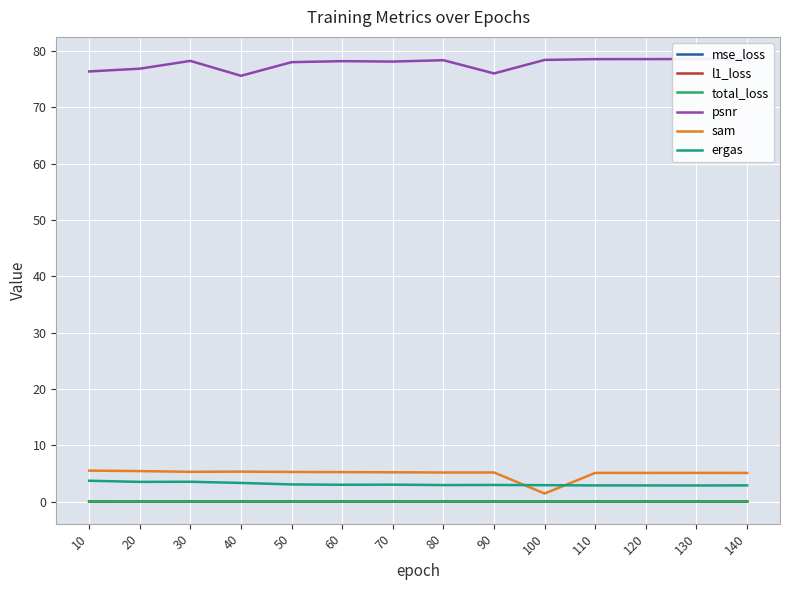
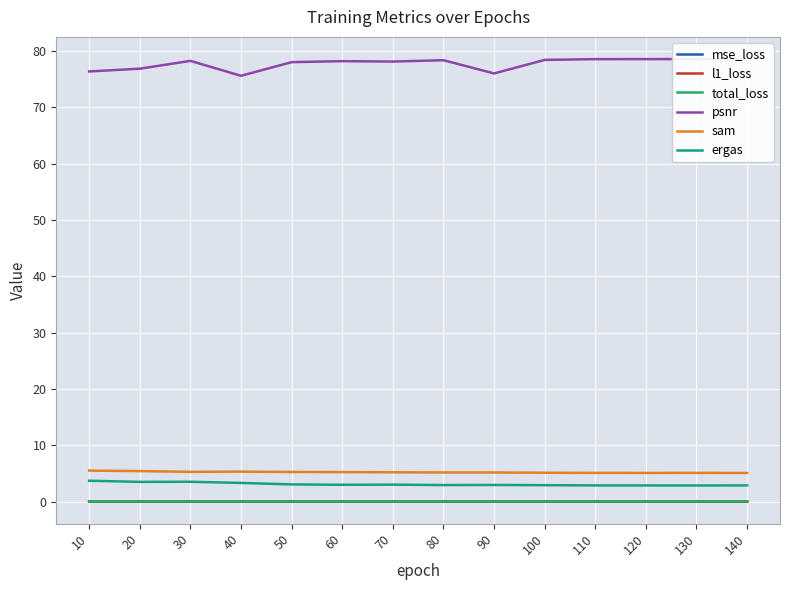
sam, 100: 1 -> 5
